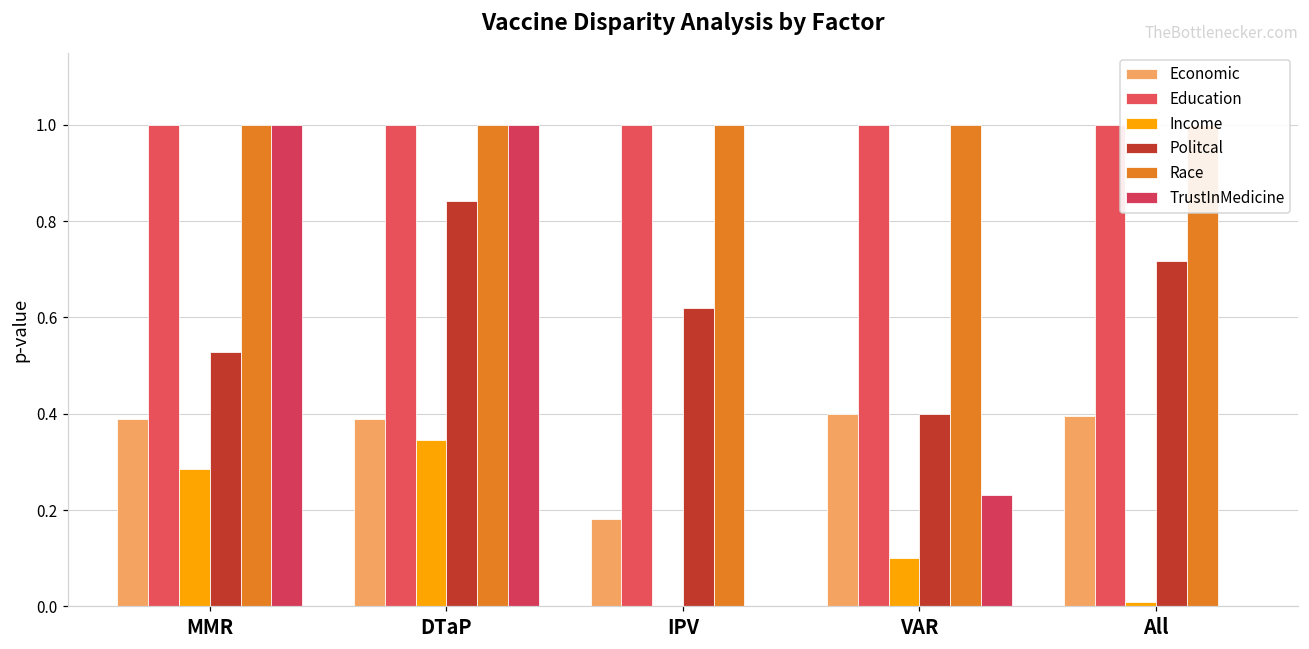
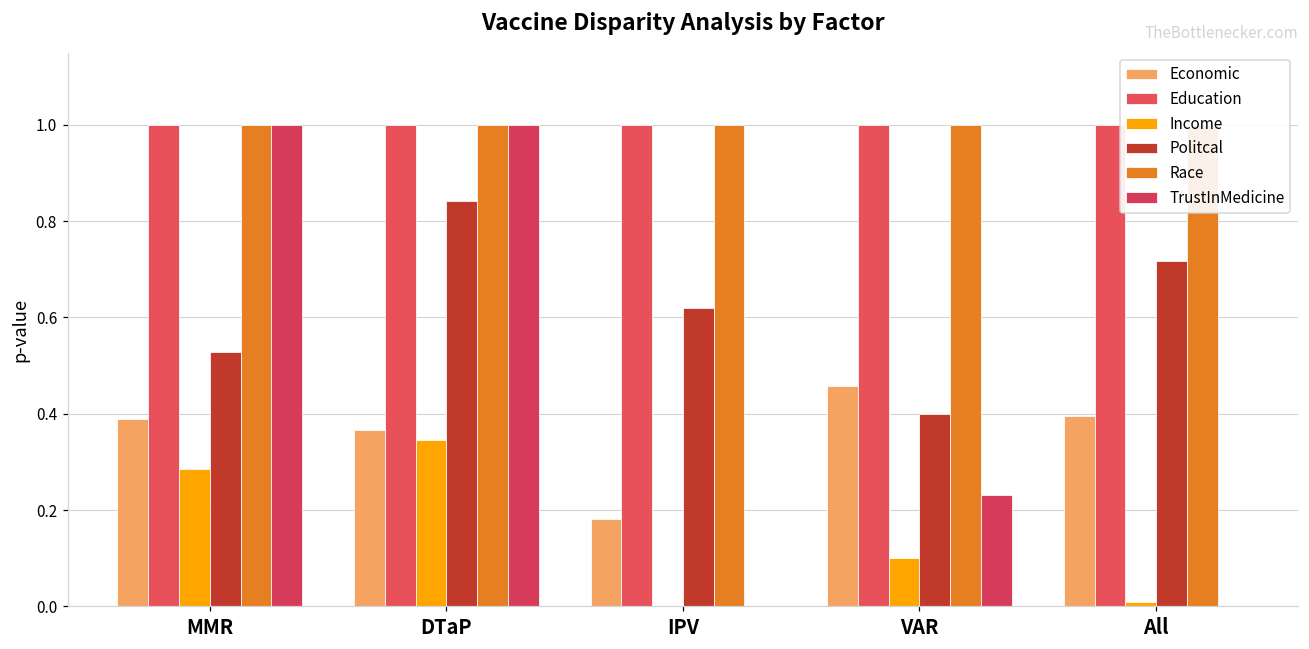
Economic, DTaP: 0.39 -> 0.37
Economic, VAR: 0.40 -> 0.46
